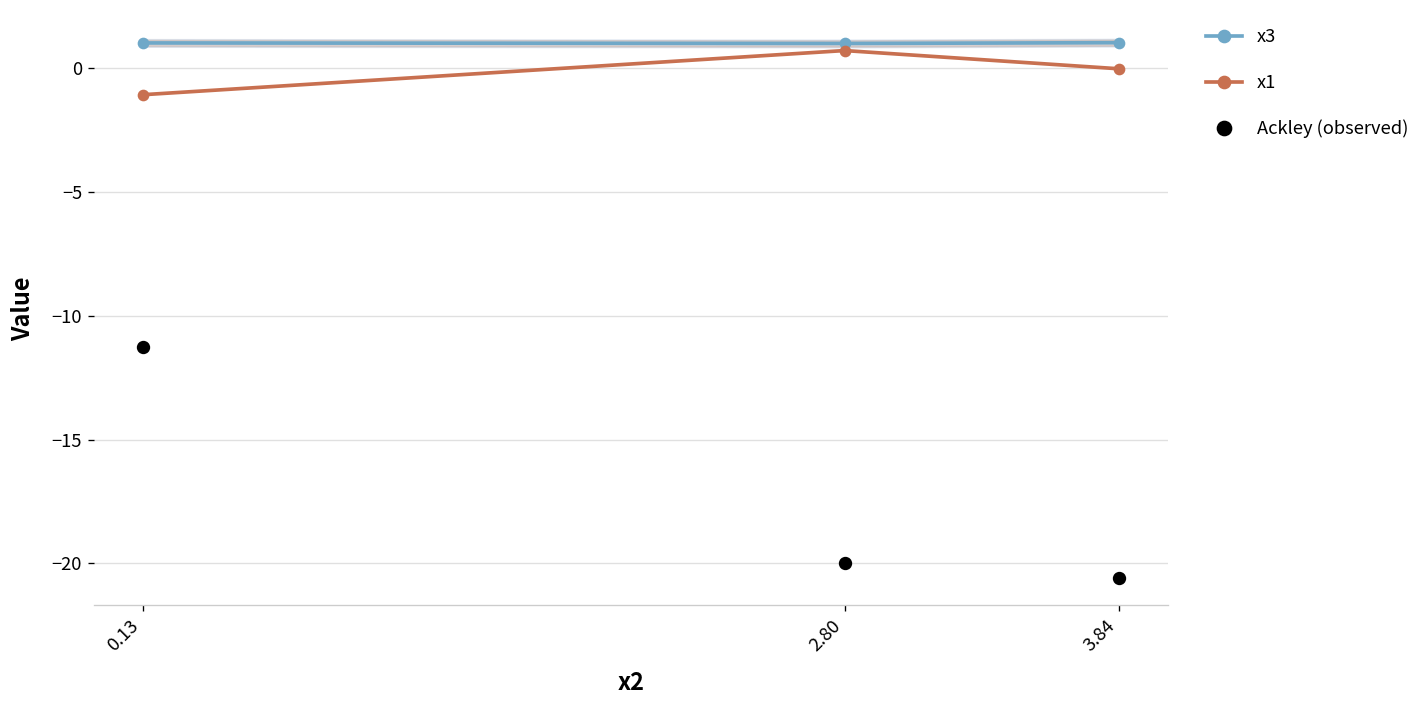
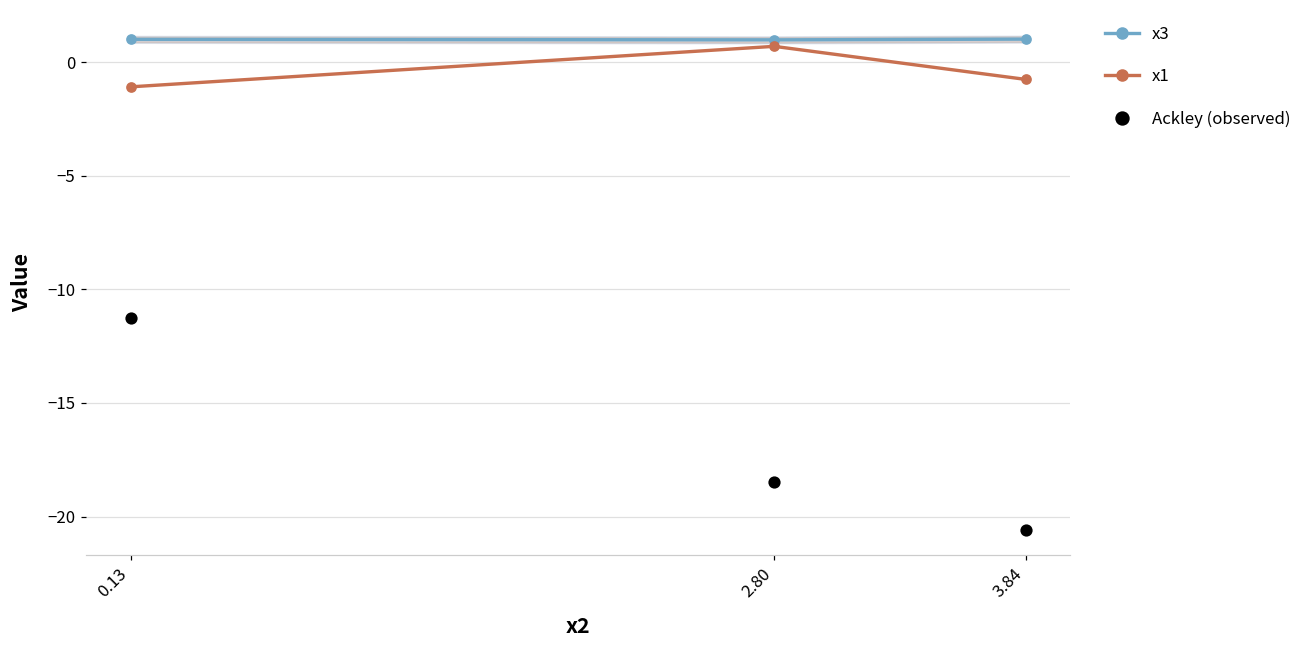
Ackley (observed), 2.80: -20.0 -> -18.5
x1, 3.84: 0.0 -> -0.8
